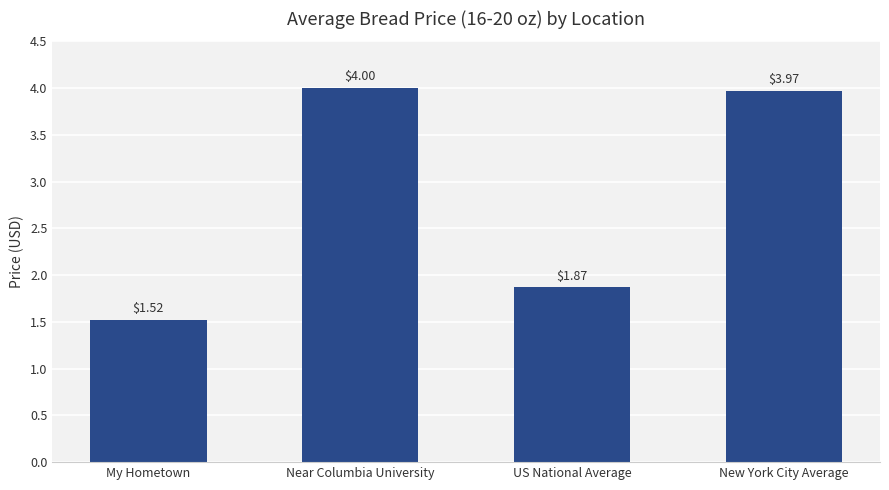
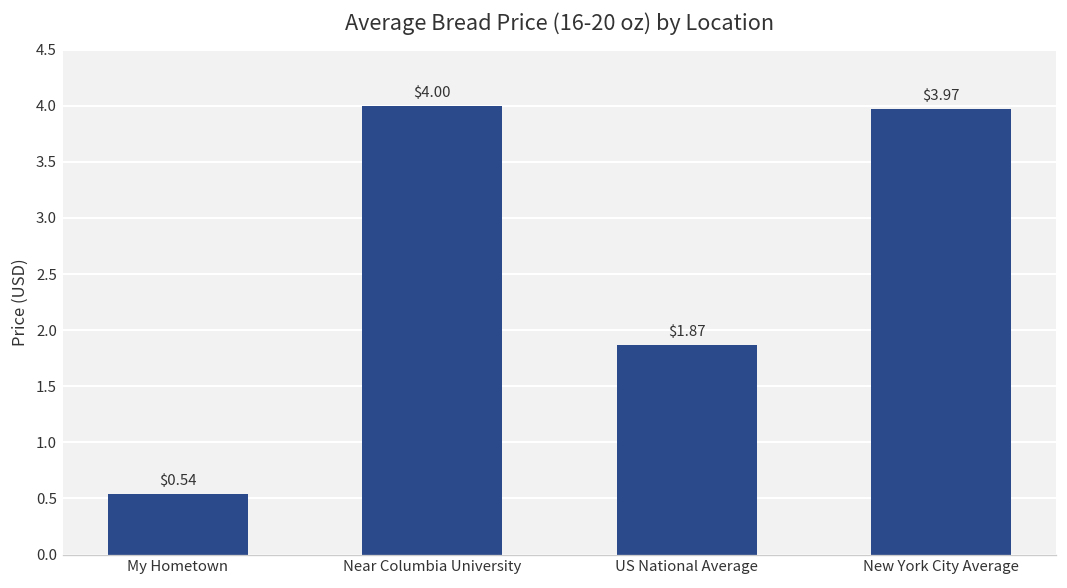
My Hometown: $1.52 -> $0.54
